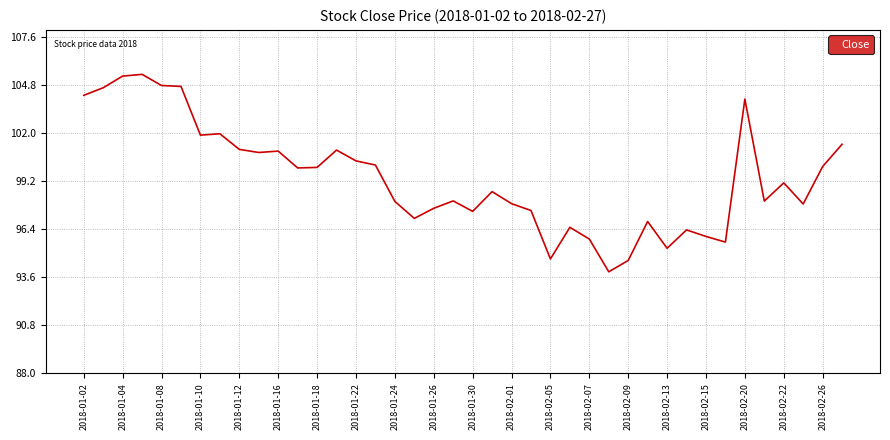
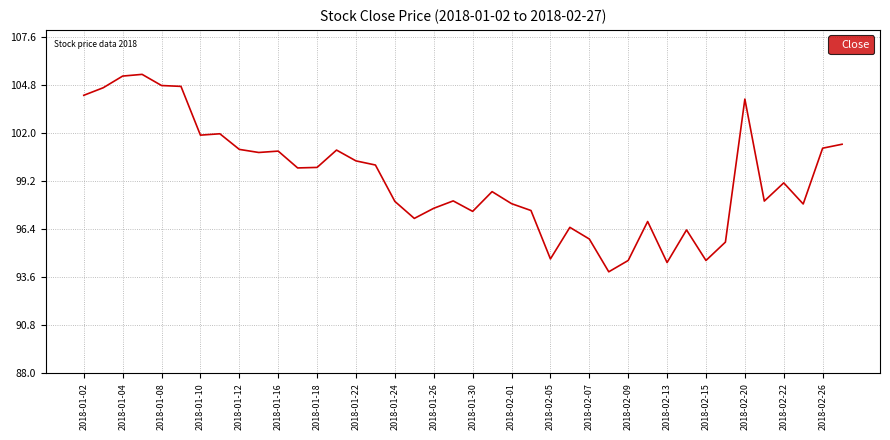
2018-02-13: 95.3 -> 94.5
2018-02-15: 96.0 -> 94.6
2018-02-26: 100.0 -> 101.1
